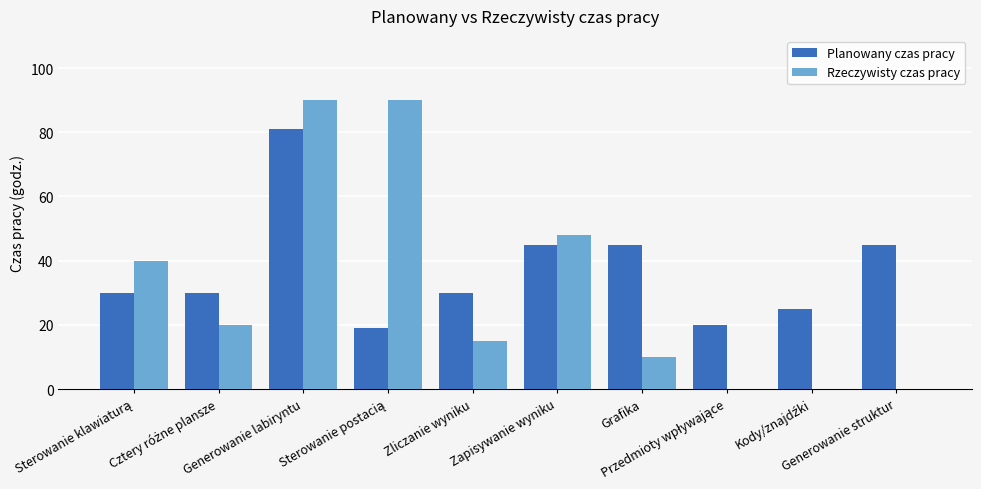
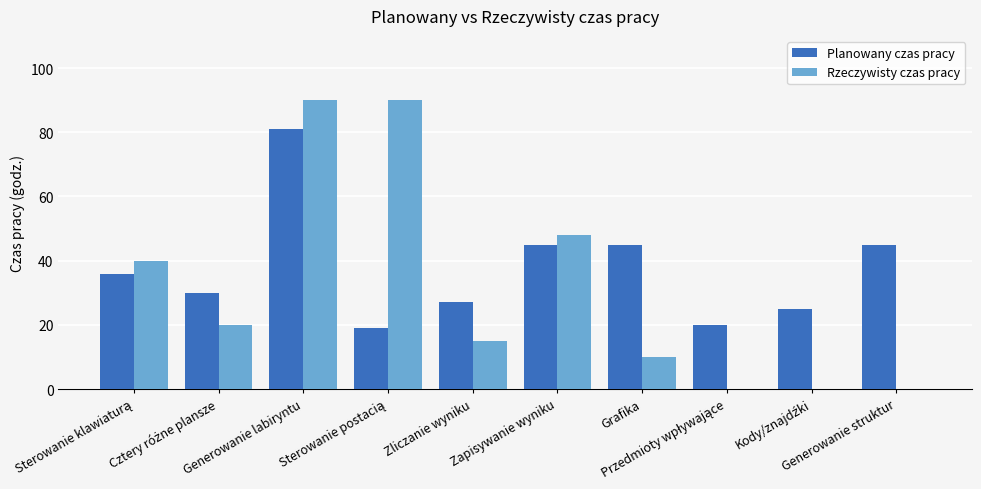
Planowany czas pracy, Sterowanie klawiaturą: 30 -> 36
Planowany czas pracy, Zliczanie wyniku: 30 -> 27
